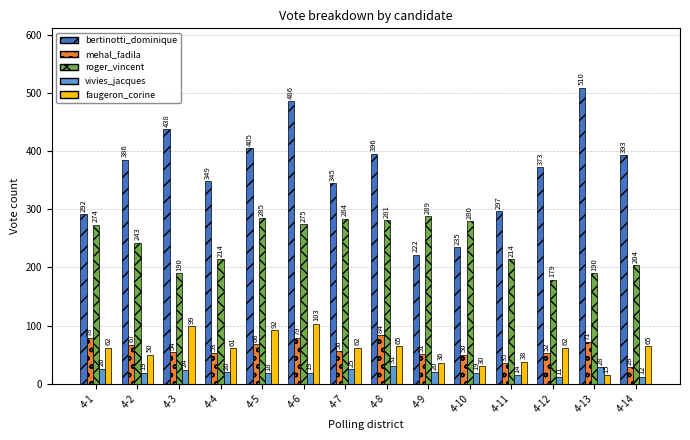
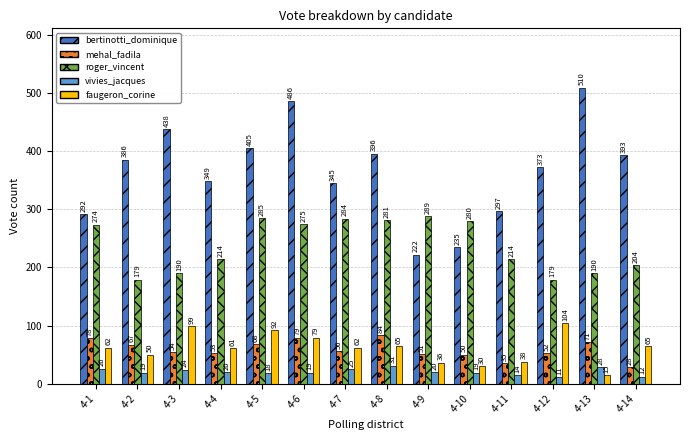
roger_vincent, 4-2: 243 -> 179
faugeron_corine, 4-6: 103 -> 79
faugeron_corine, 4-12: 62 -> 104
